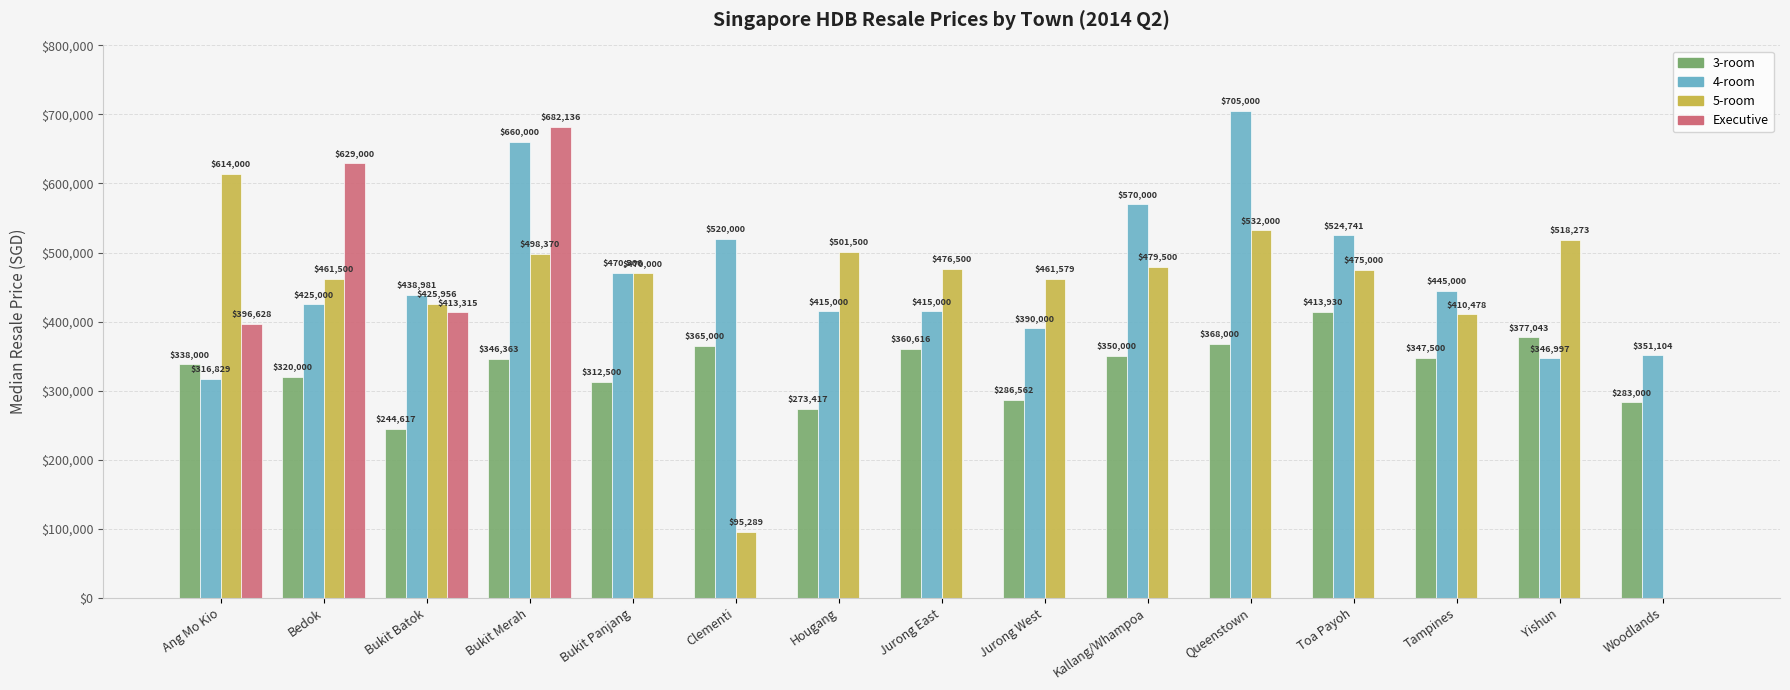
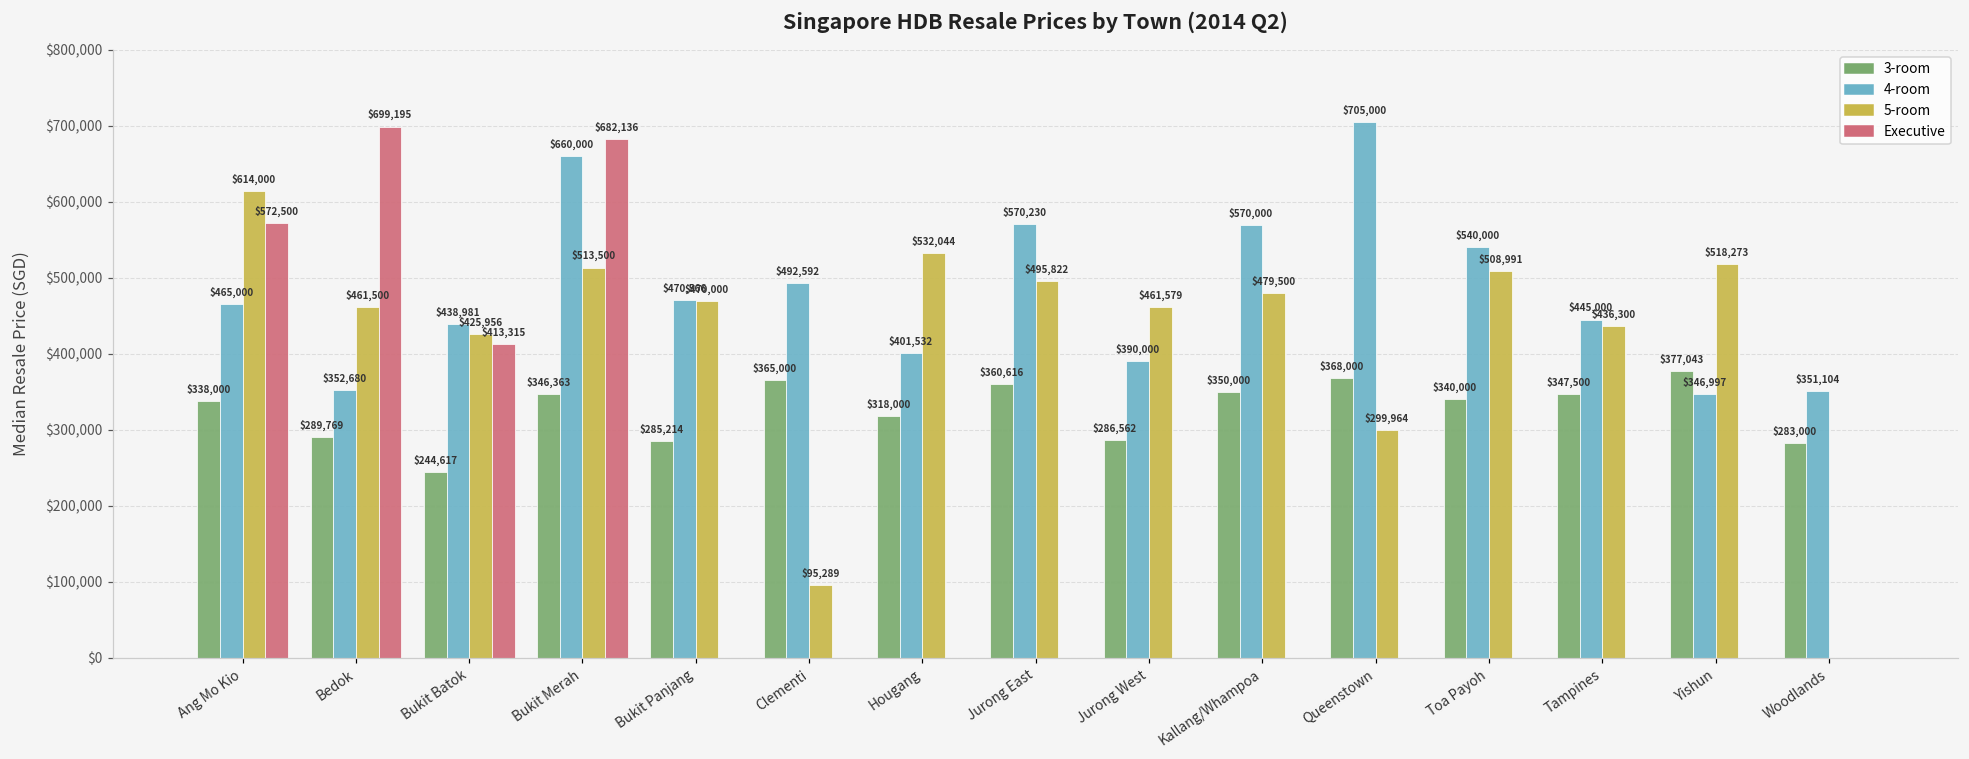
4-room, Ang Mo Kio: $316,829 -> $465,000
Executive, Ang Mo Kio: $396,628 -> $572,500
3-room, Bedok: $320,000 -> $289,769
4-room, Bedok: $425,000 -> $352,680
Executive, Bedok: $629,000 -> $699,195
5-room, Bukit Merah: $498,370 -> $513,500
3-room, Bukit Panjang: $312,500 -> $285,214
4-room, Clementi: $520,000 -> $492,592
3-room, Hougang: $273,417 -> $318,000
4-room, Hougang: $415,000 -> $401,532
5-room, Hougang: $501,500 -> $532,044
4-room, Jurong East: $415,000 -> $570,230
5-room, Jurong East: $476,500 -> $495,822
5-room, Queenstown: $532,000 -> $299,964
3-room, Toa Payoh: $413,930 -> $340,000
4-room, Toa Payoh: $524,741 -> $540,000
5-room, Toa Payoh: $475,000 -> $508,991
5-room, Tampines: $410,478 -> $436,300
